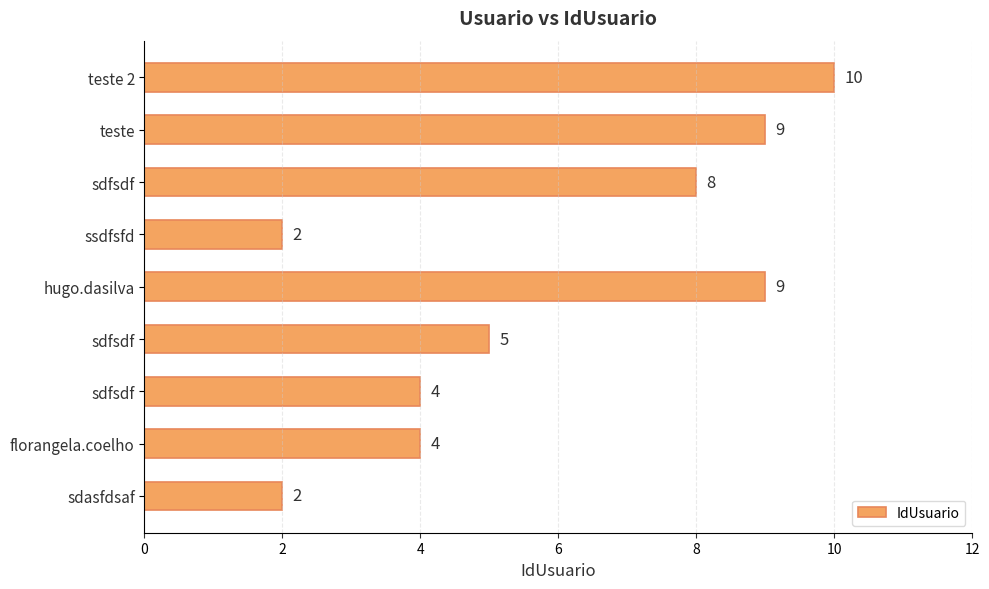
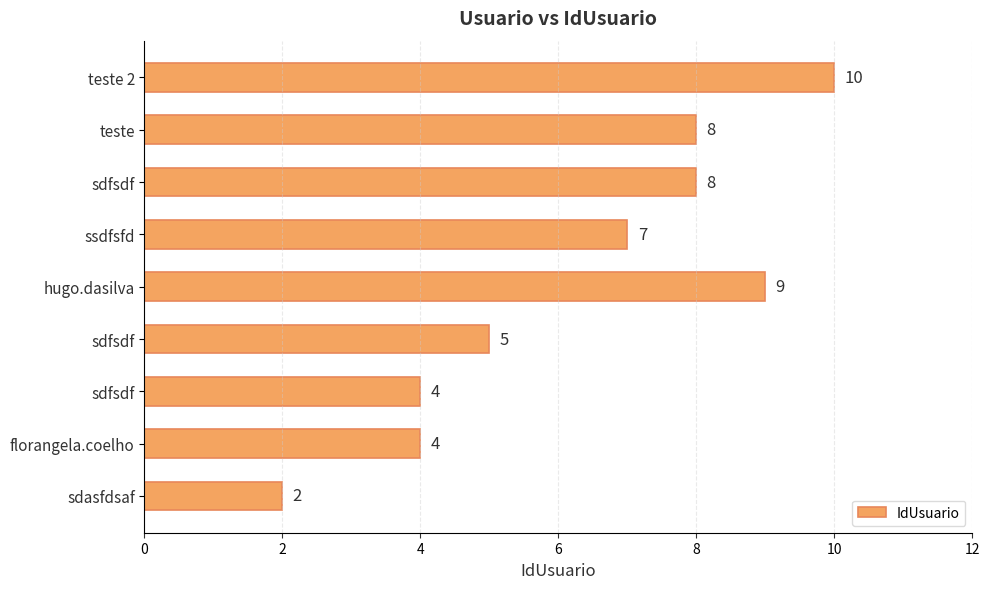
teste: 9 -> 8
ssdfsfd: 2 -> 7
